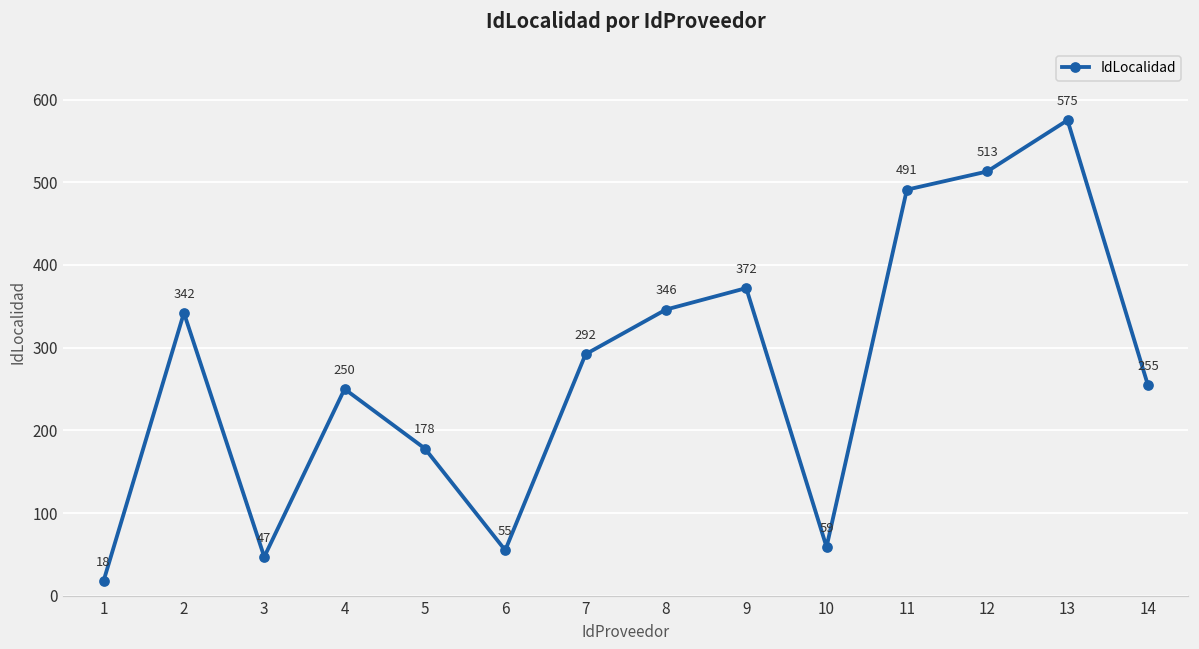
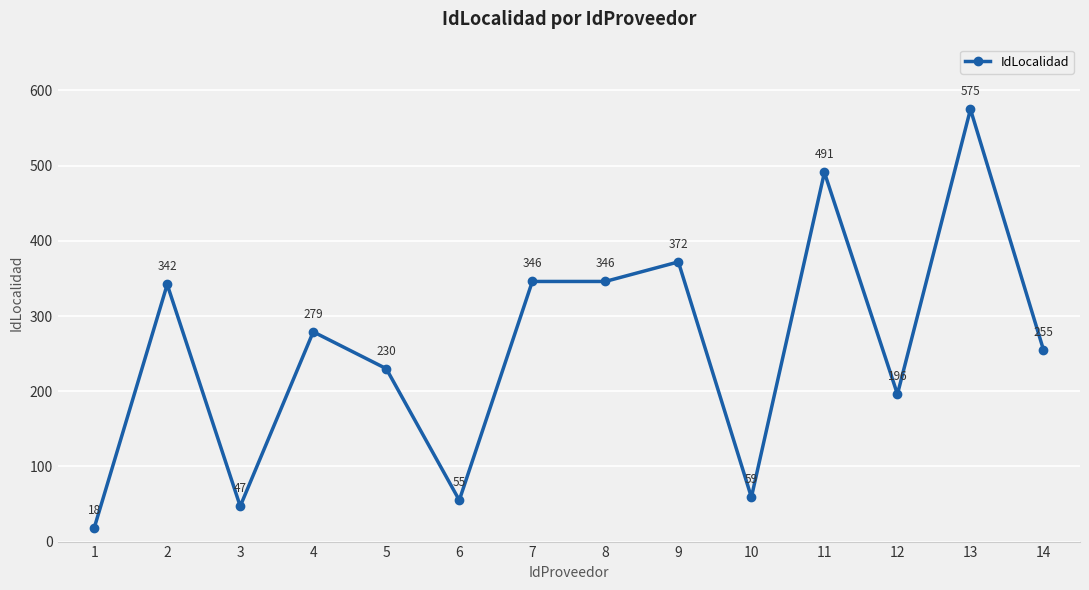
4: 250 -> 279
5: 178 -> 230
7: 292 -> 346
12: 513 -> 196
